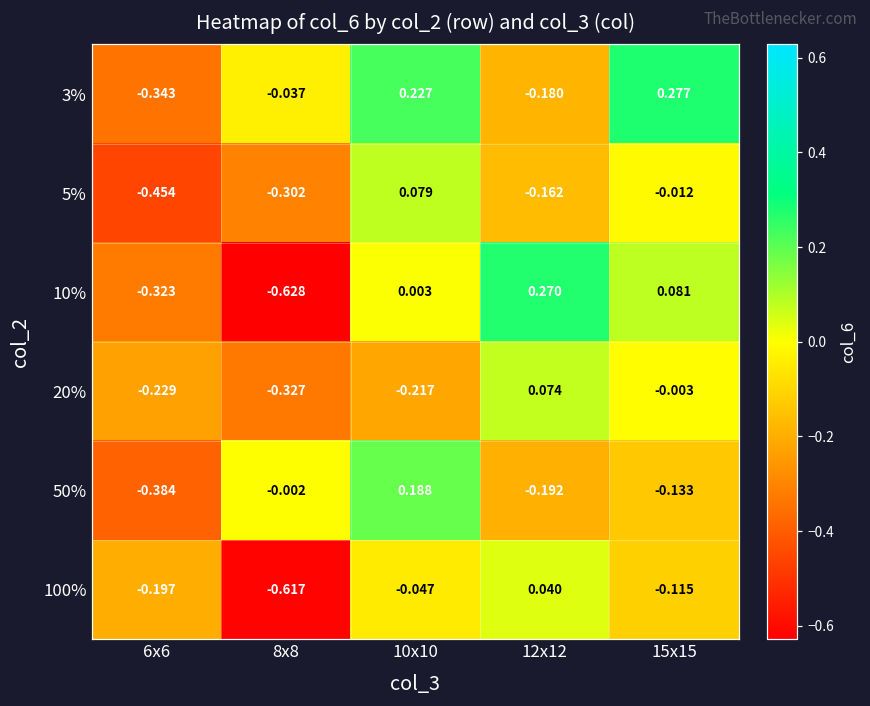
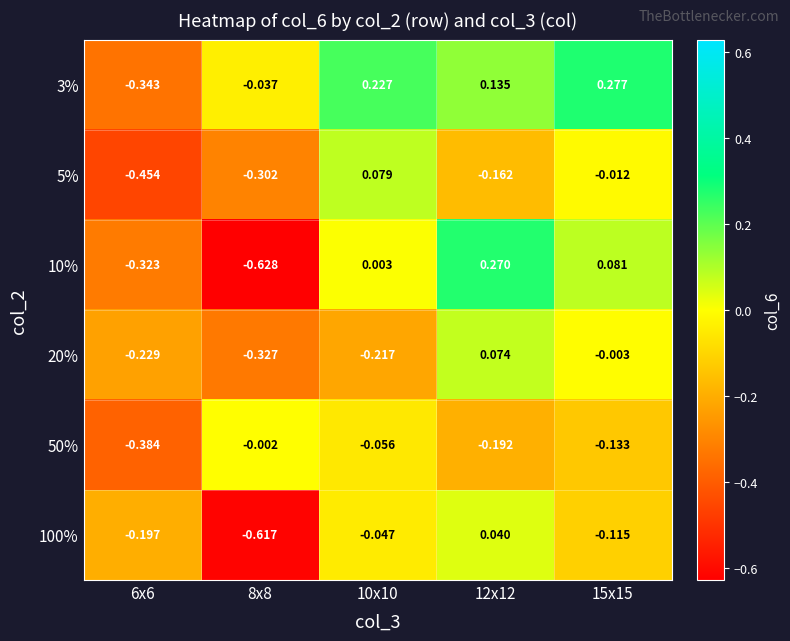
3%, 12x12: -0.180 -> 0.135
50%, 10x10: 0.188 -> -0.056
